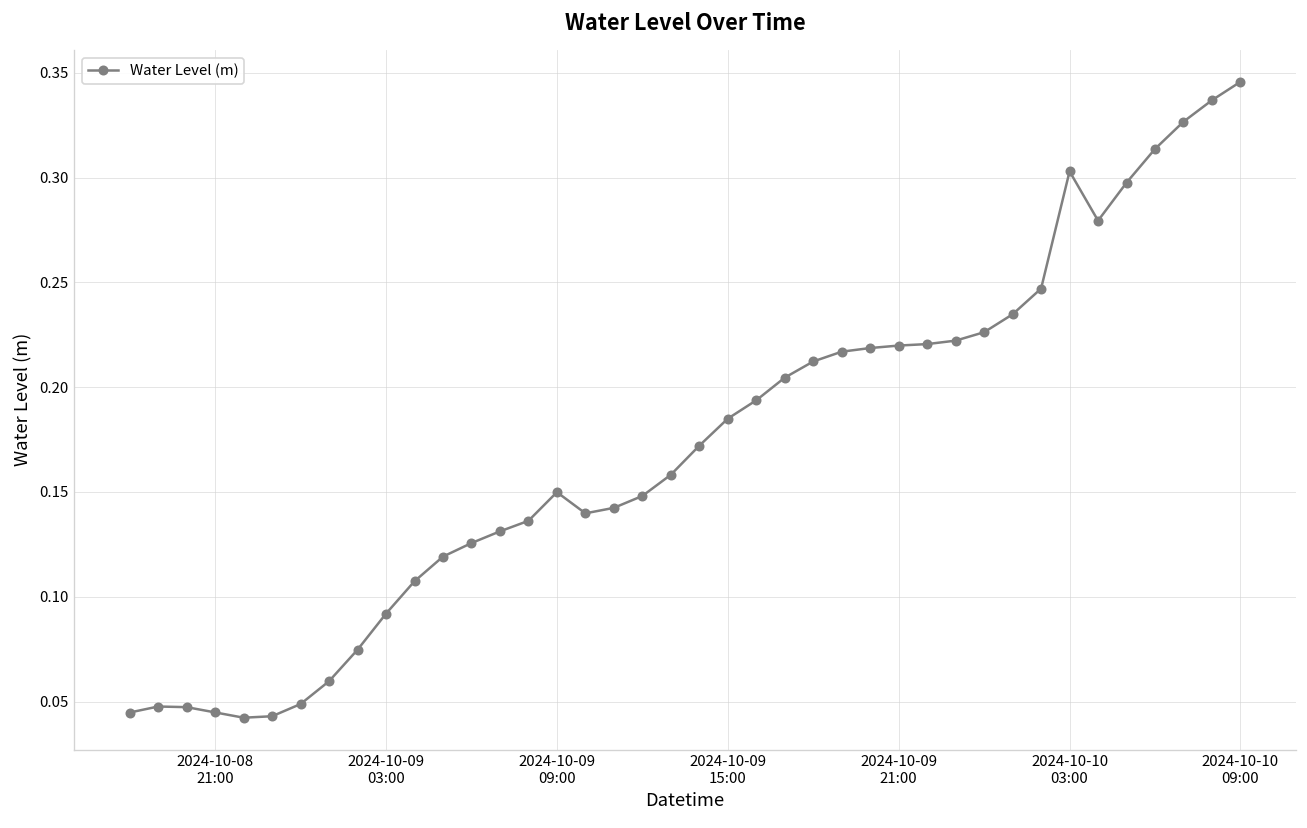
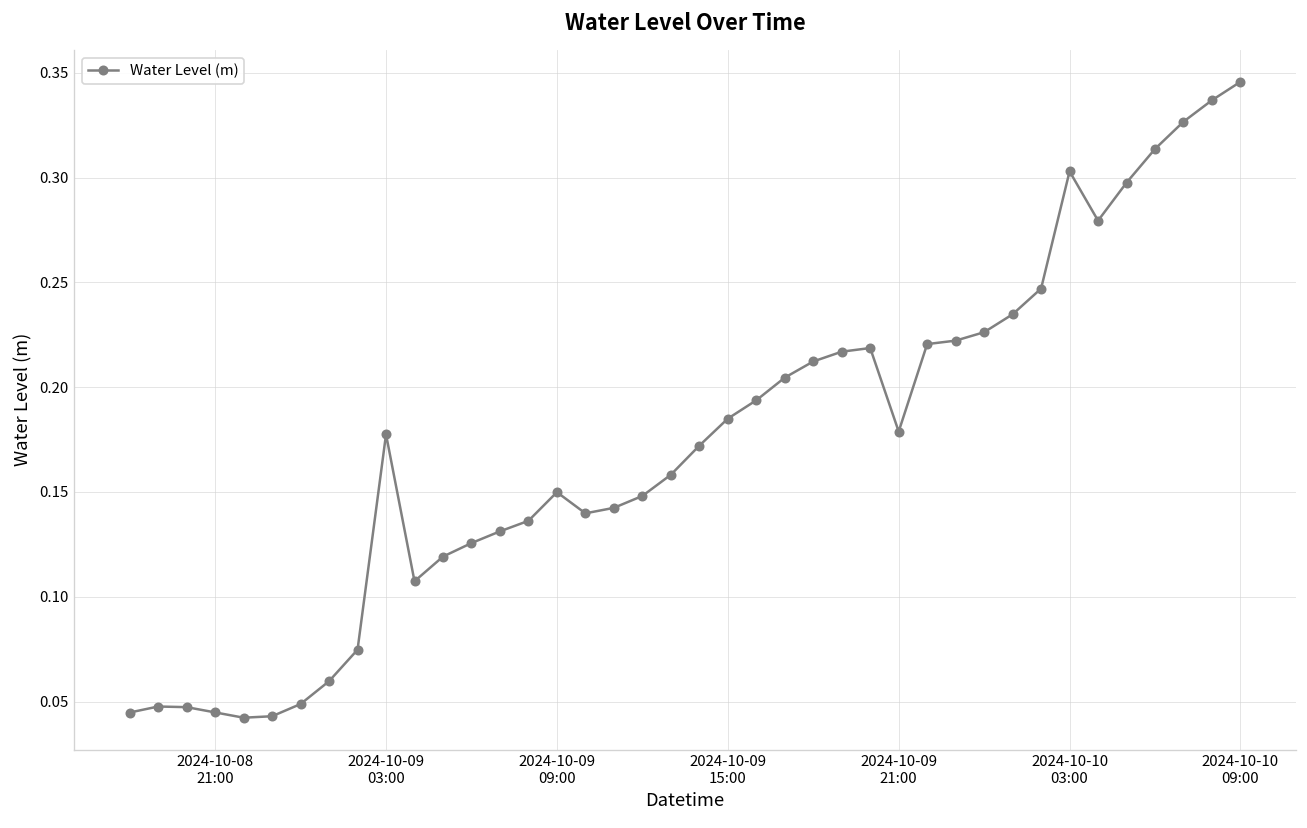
2024-10-09 03:00: 0.092 -> 0.177
2024-10-09 21:00: 0.220 -> 0.179
